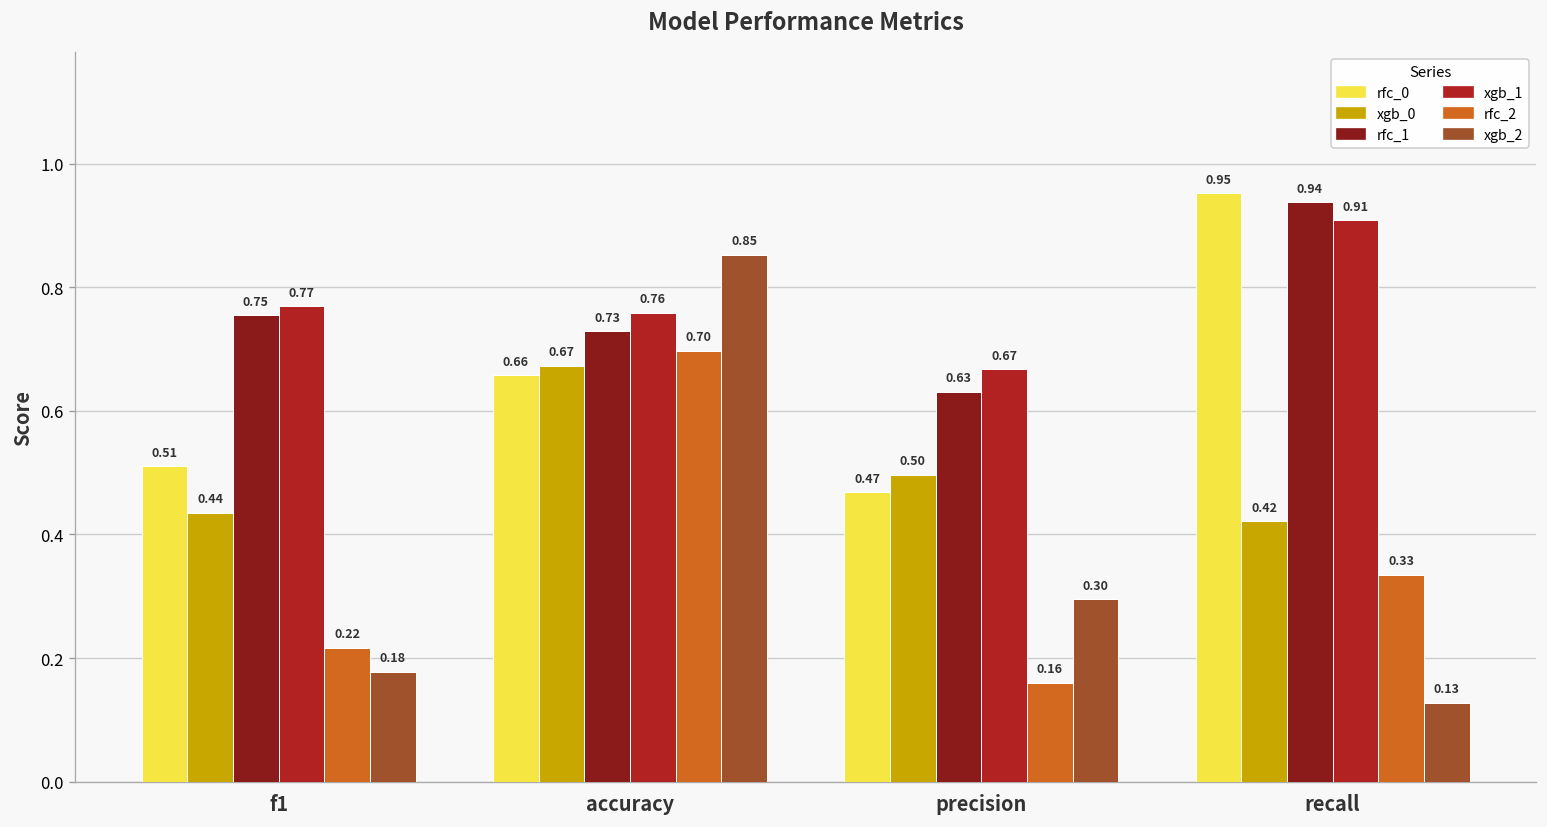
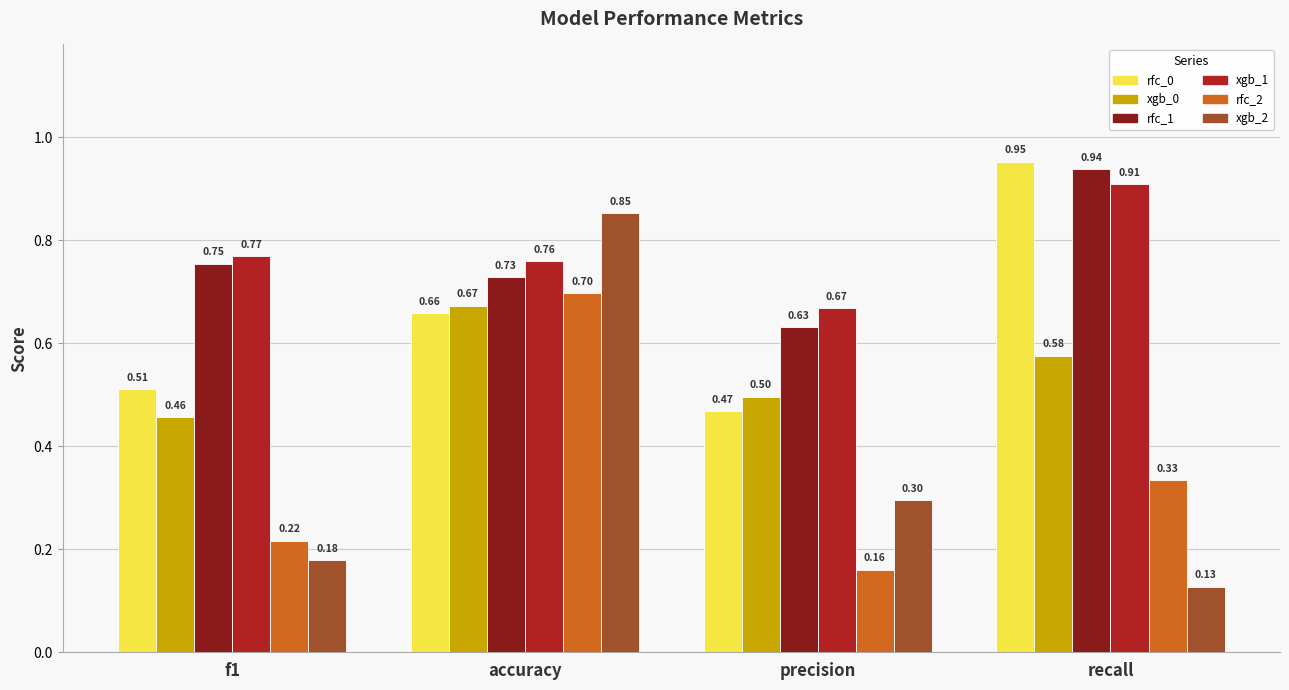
xgb_0, f1: 0.44 -> 0.46
xgb_0, recall: 0.42 -> 0.58
